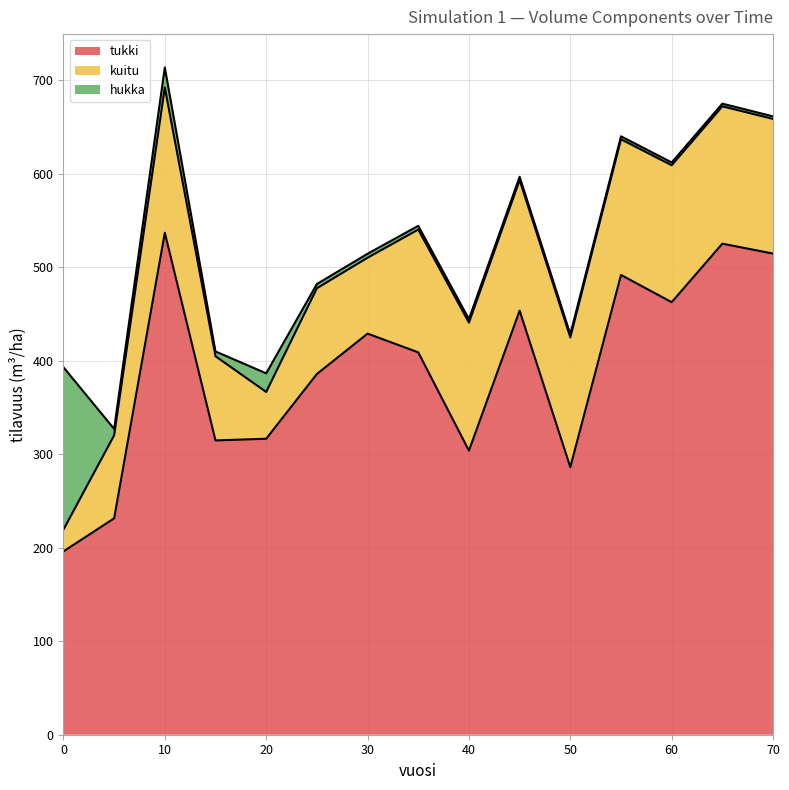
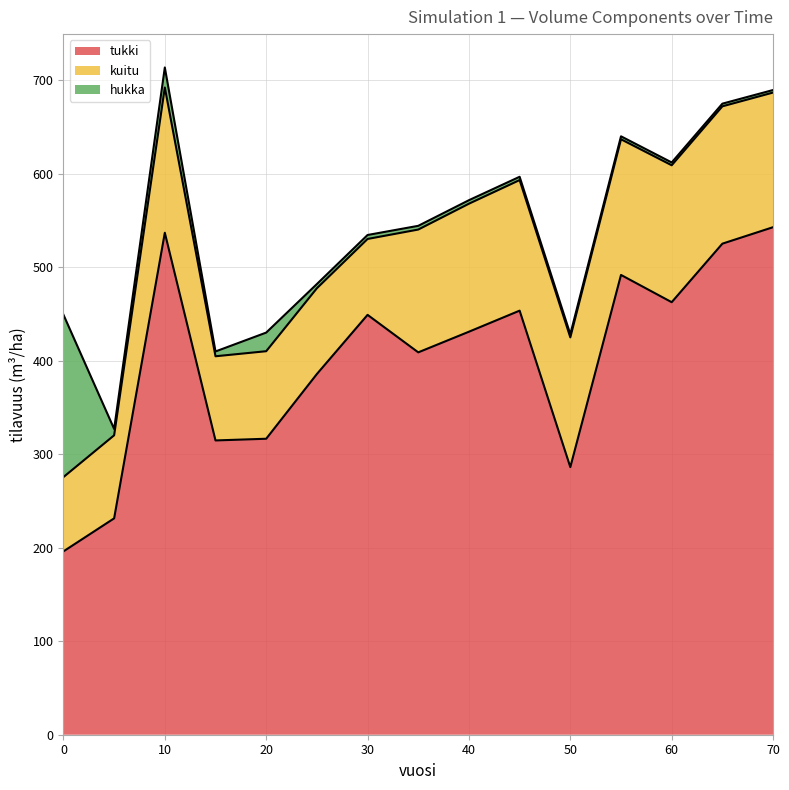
kuitu, 0: 20 -> 80
kuitu, 20: 50 -> 90
tukki, 30: 430 -> 450
tukki, 40: 300 -> 430
tukki, 70: 510 -> 540
